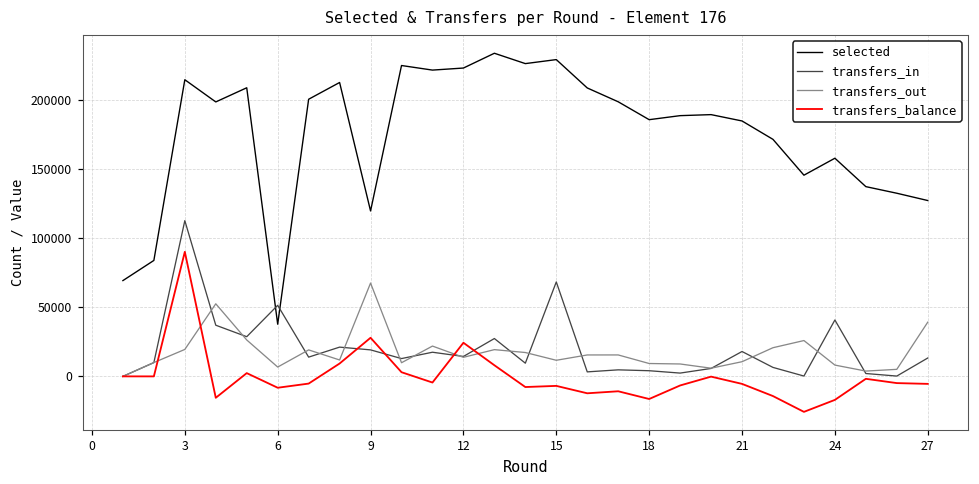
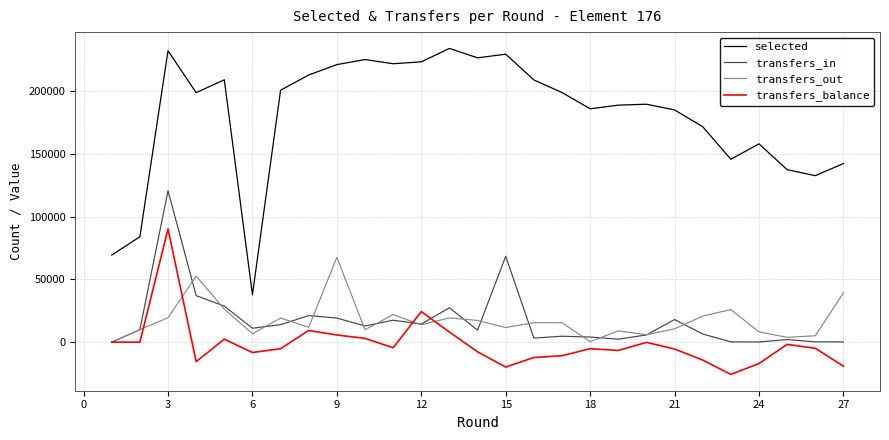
selected, 3: 215000 -> 232000
transfers_in, 3: 113000 -> 121000
transfers_in, 6: 51000 -> 11000
selected, 9: 120000 -> 221000
transfers_balance, 9: 28000 -> 6000
transfers_balance, 15: -7000 -> -20000
transfers_out, 18: 9000 -> 0
transfers_balance, 18: -16000 -> -5000
transfers_in, 24: 41000 -> 0
selected, 27: 127000 -> 142000
transfers_in, 27: 13000 -> 0
transfers_balance, 27: -5000 -> -19000
